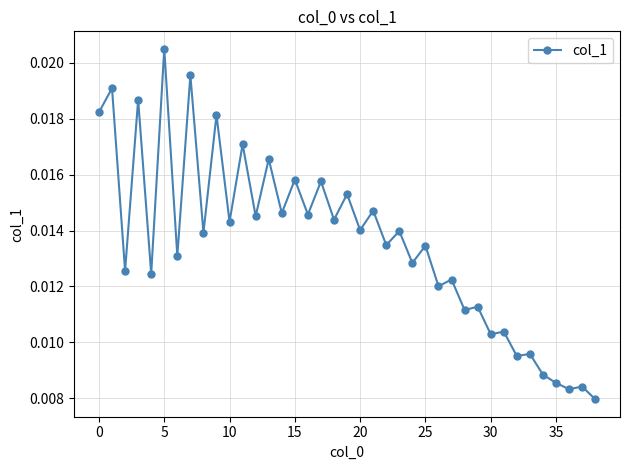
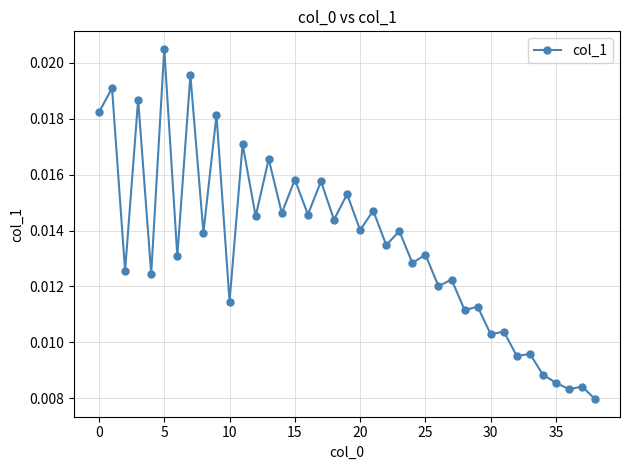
10: 0.0143 -> 0.0115
25: 0.0135 -> 0.0131
